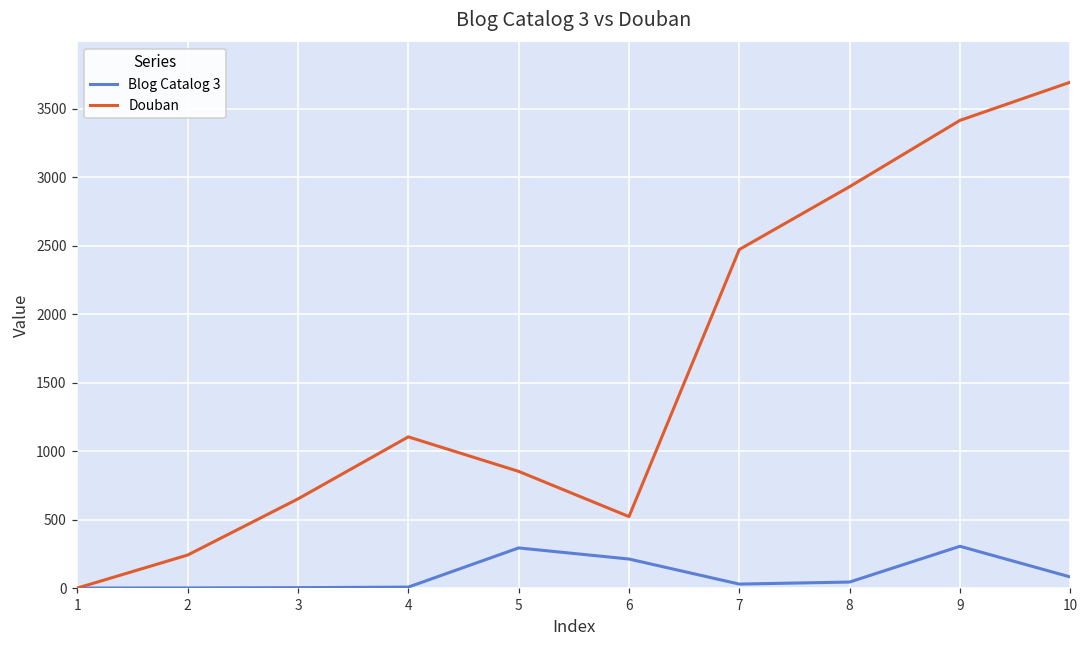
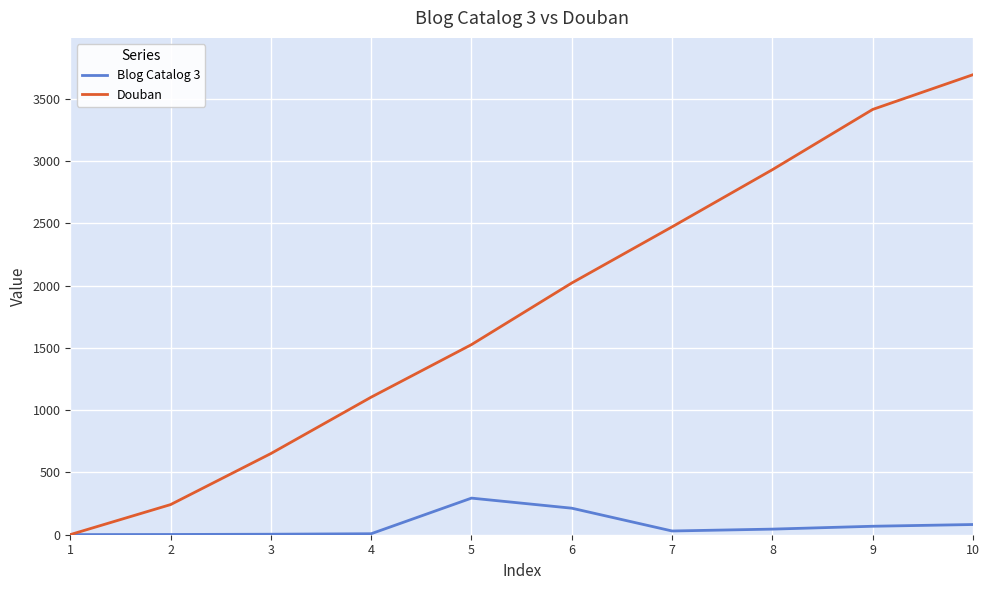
Douban, 5: 850 -> 1530
Douban, 6: 520 -> 2020
Blog Catalog 3, 9: 310 -> 70
